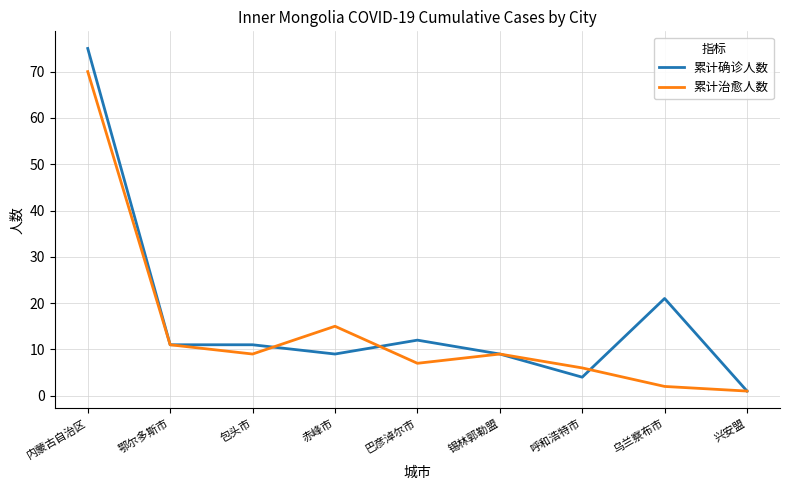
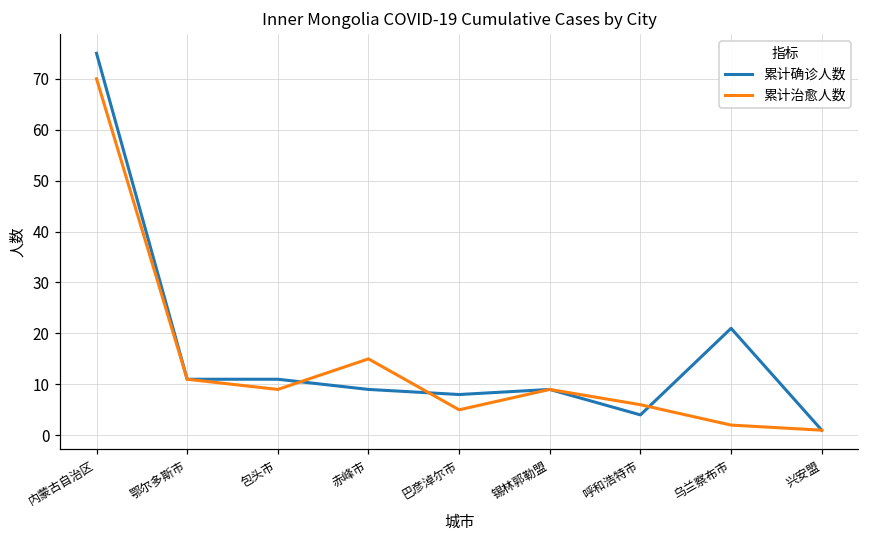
累计确诊人数, 巴彦淖尔市: 12 -> 8
累计治愈人数, 巴彦淖尔市: 7 -> 5
